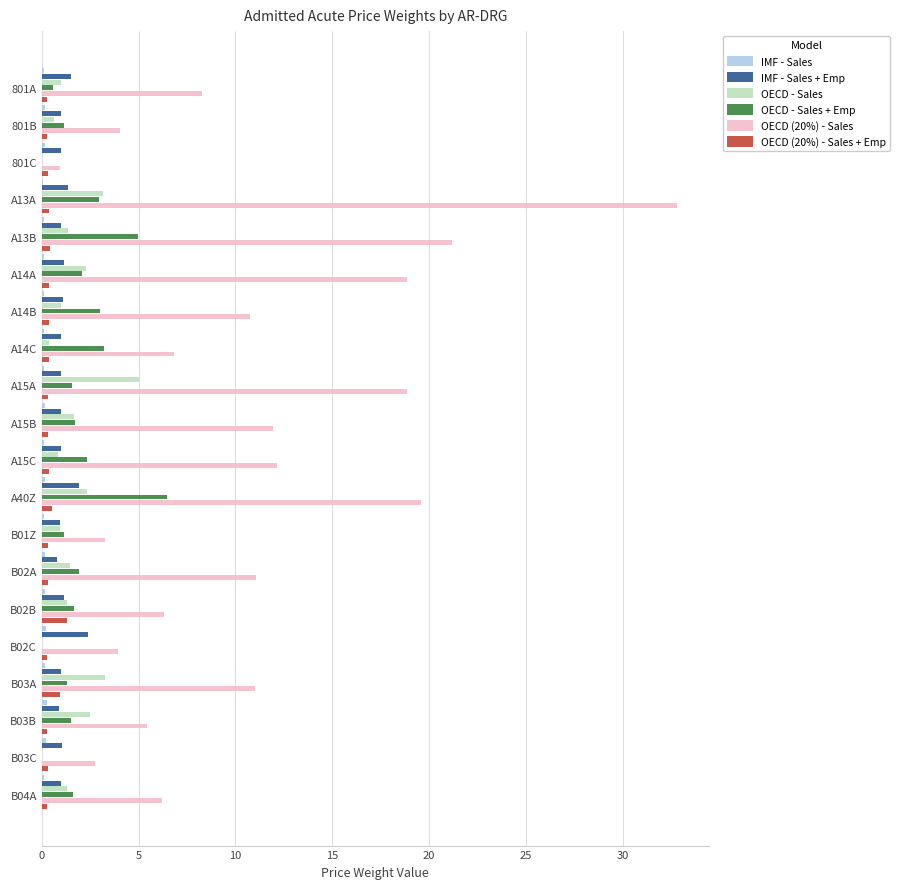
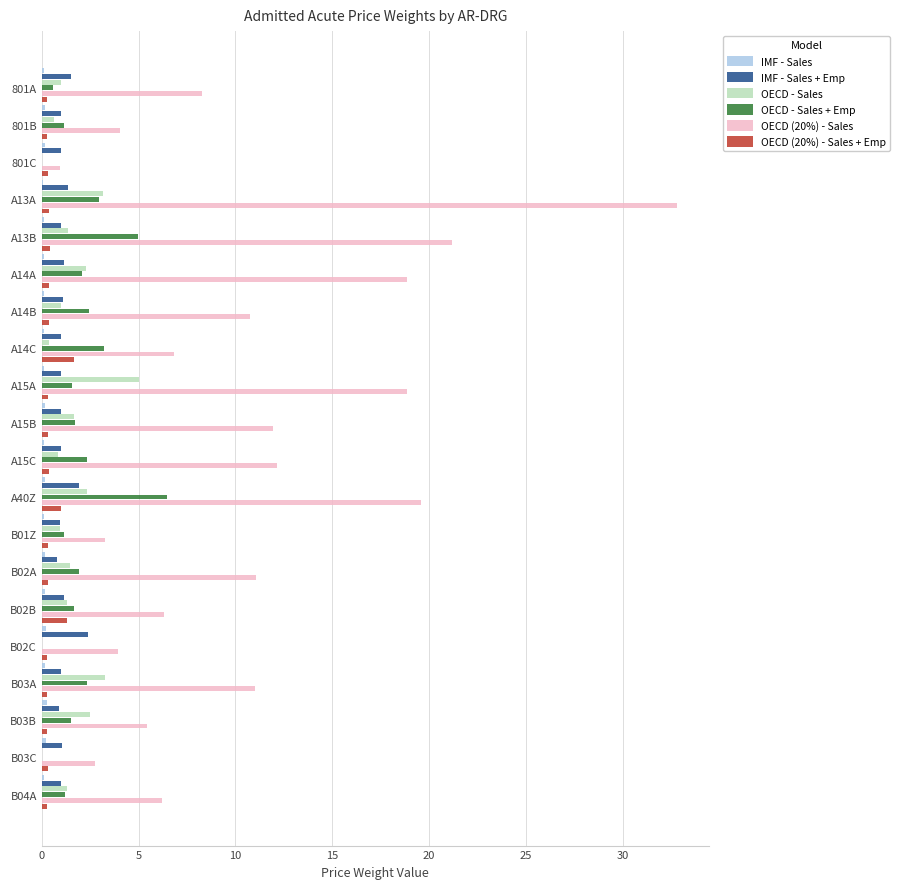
OECD - Sales + Emp, A14B: 3.0 -> 2.4
OECD (20%) - Sales + Emp, A14C: 0.4 -> 1.7
OECD (20%) - Sales + Emp, A40Z: 0.5 -> 1.0
OECD - Sales + Emp, B03A: 1.3 -> 2.3
OECD (20%) - Sales + Emp, B03A: 0.9 -> 0.3
OECD - Sales + Emp, B04A: 1.6 -> 1.2
